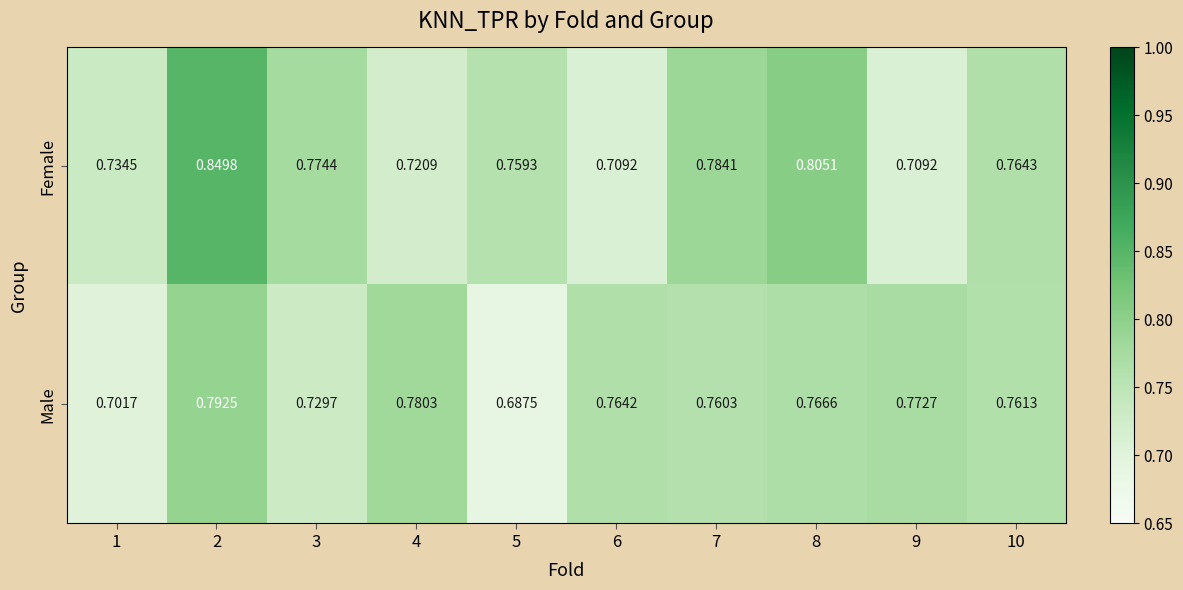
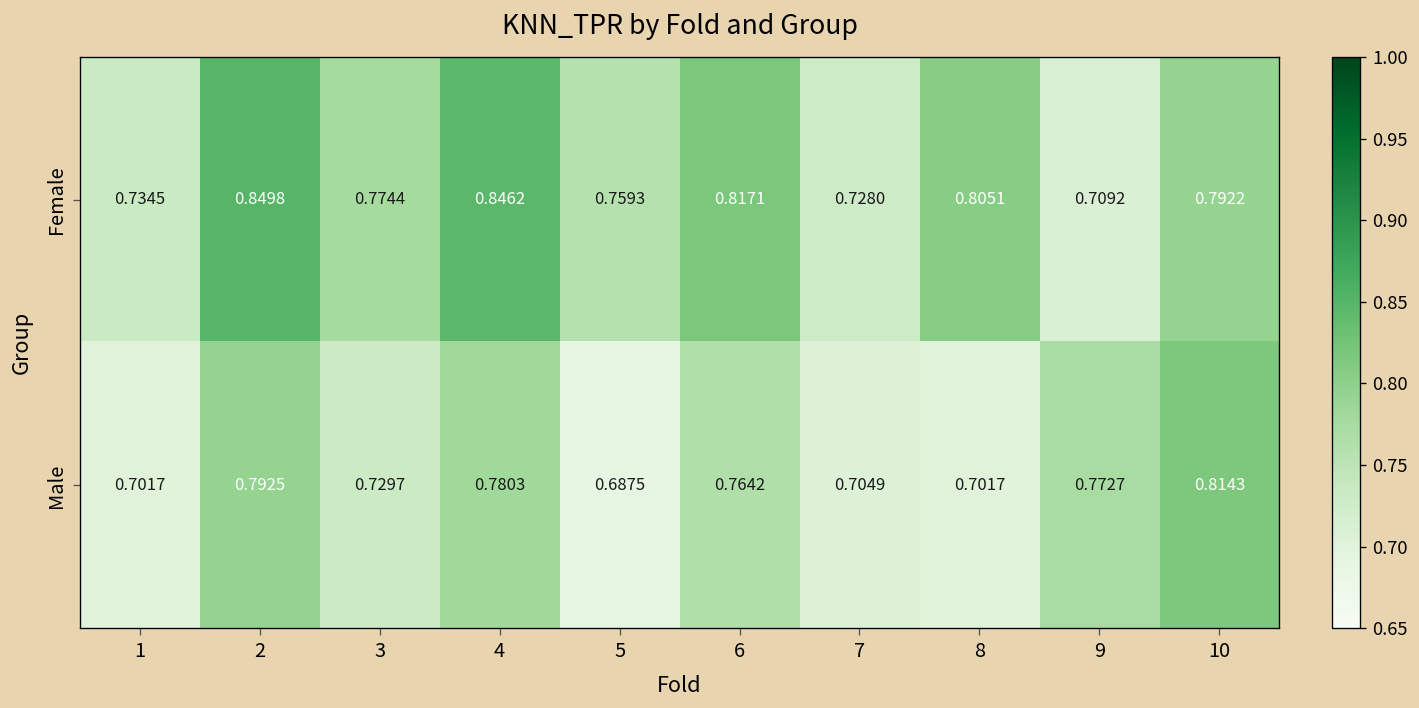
Female, 4: 0.7209 -> 0.8462
Female, 6: 0.7092 -> 0.8171
Female, 7: 0.7841 -> 0.7280
Female, 10: 0.7643 -> 0.7922
Male, 7: 0.7603 -> 0.7049
Male, 8: 0.7666 -> 0.7017
Male, 10: 0.7613 -> 0.8143
